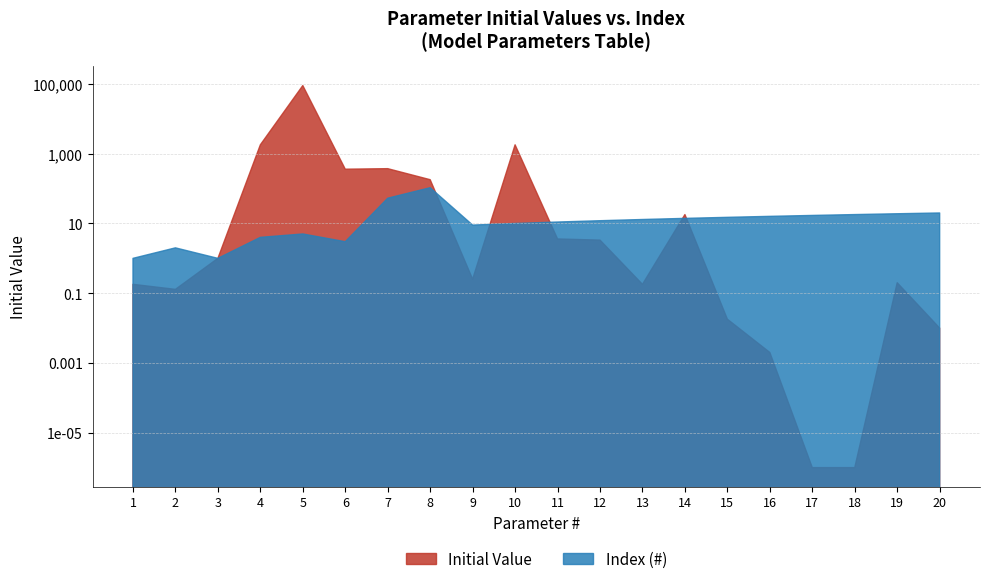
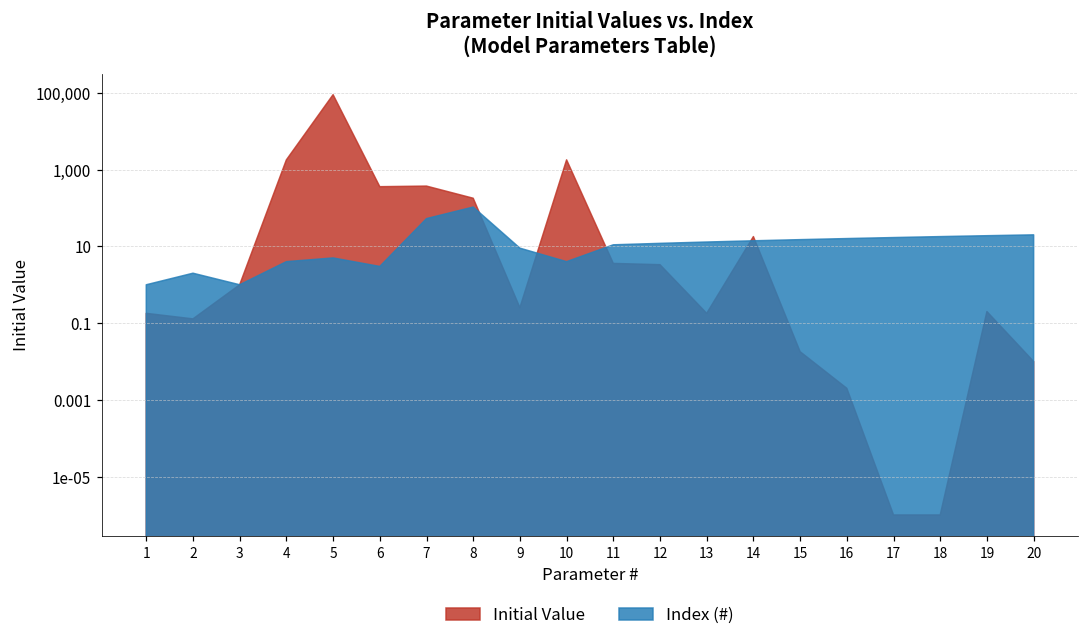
Index (#), 10: 10 -> 4
